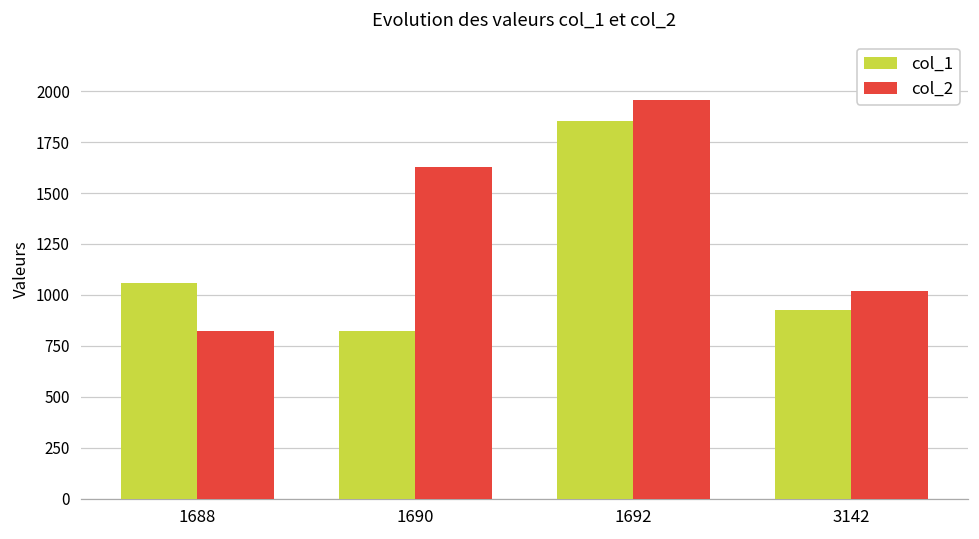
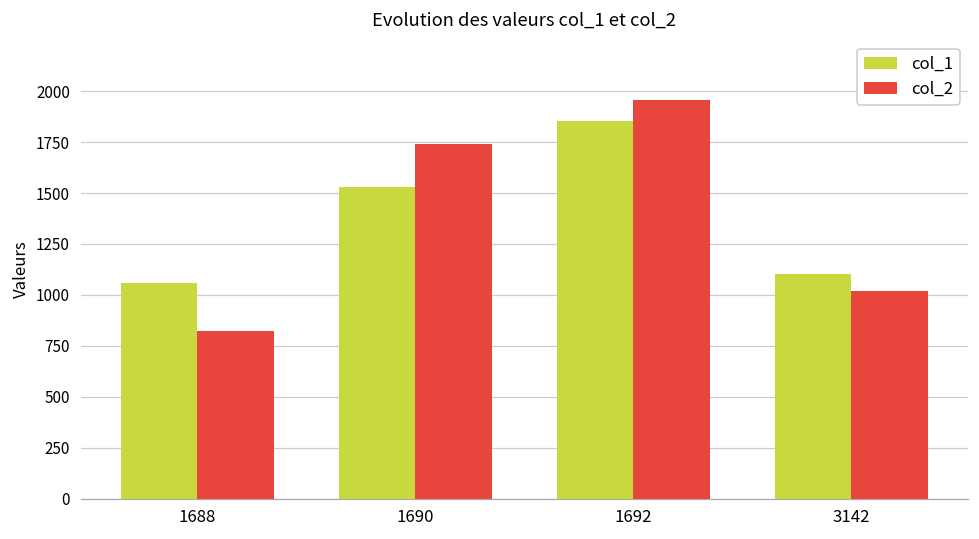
col_1, 1690: 820 -> 1530
col_2, 1690: 1630 -> 1740
col_1, 3142: 930 -> 1100
